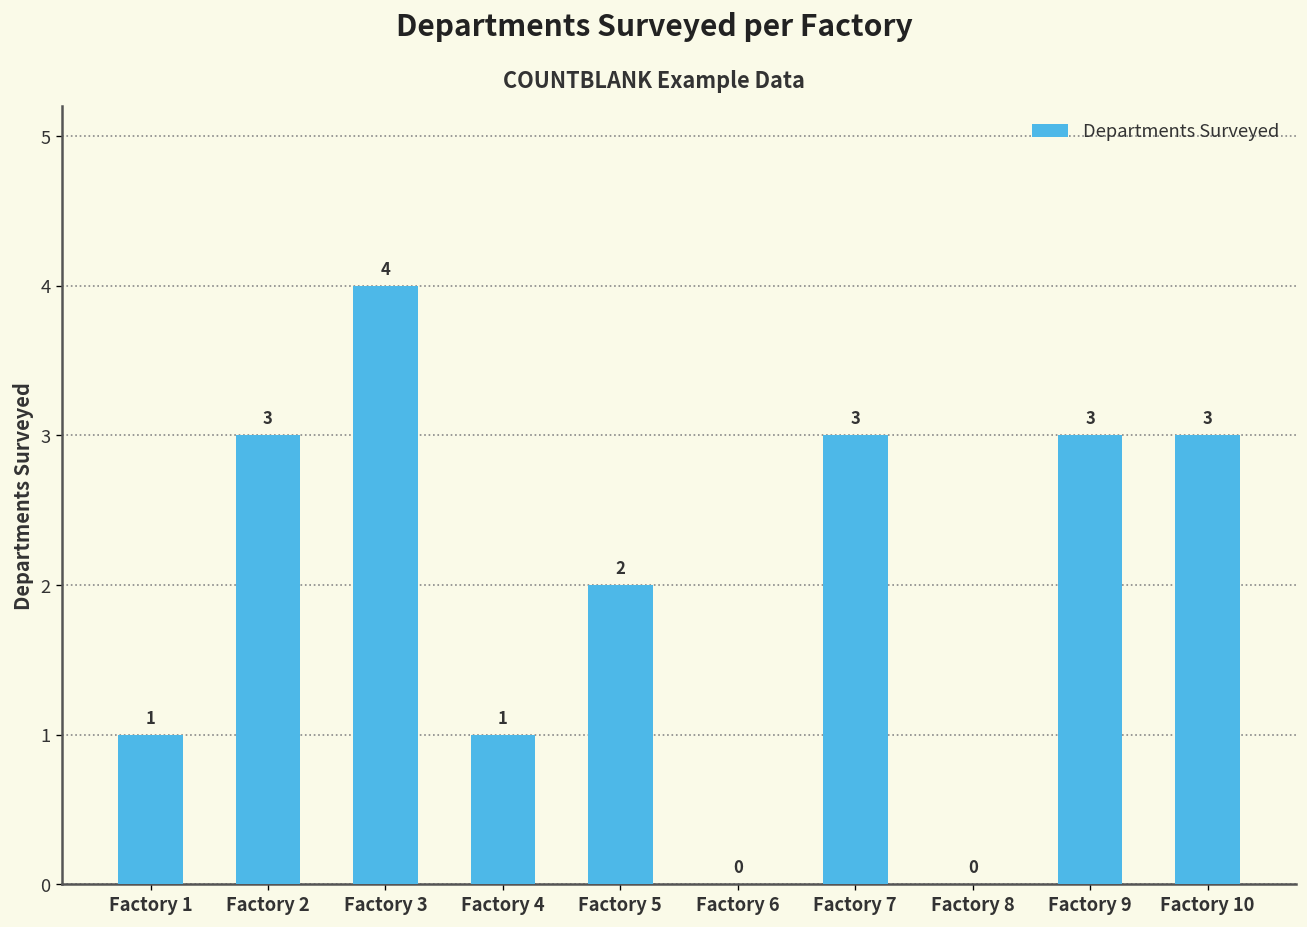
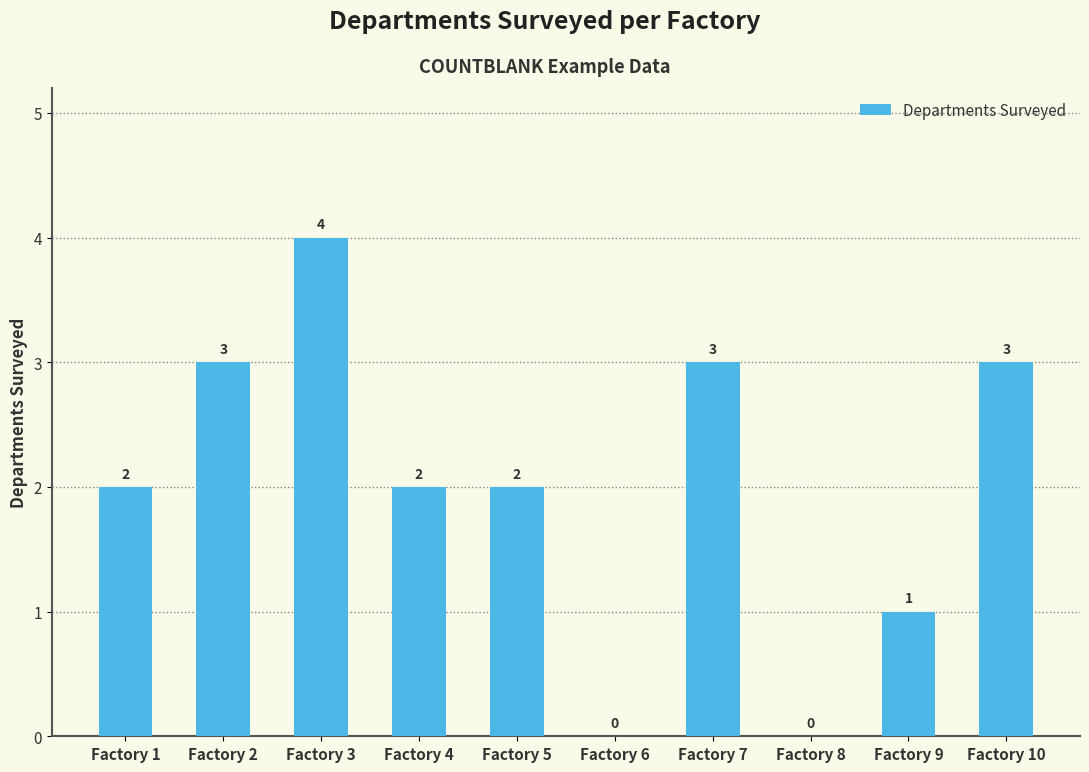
Factory 1: 1 -> 2
Factory 4: 1 -> 2
Factory 9: 3 -> 1
